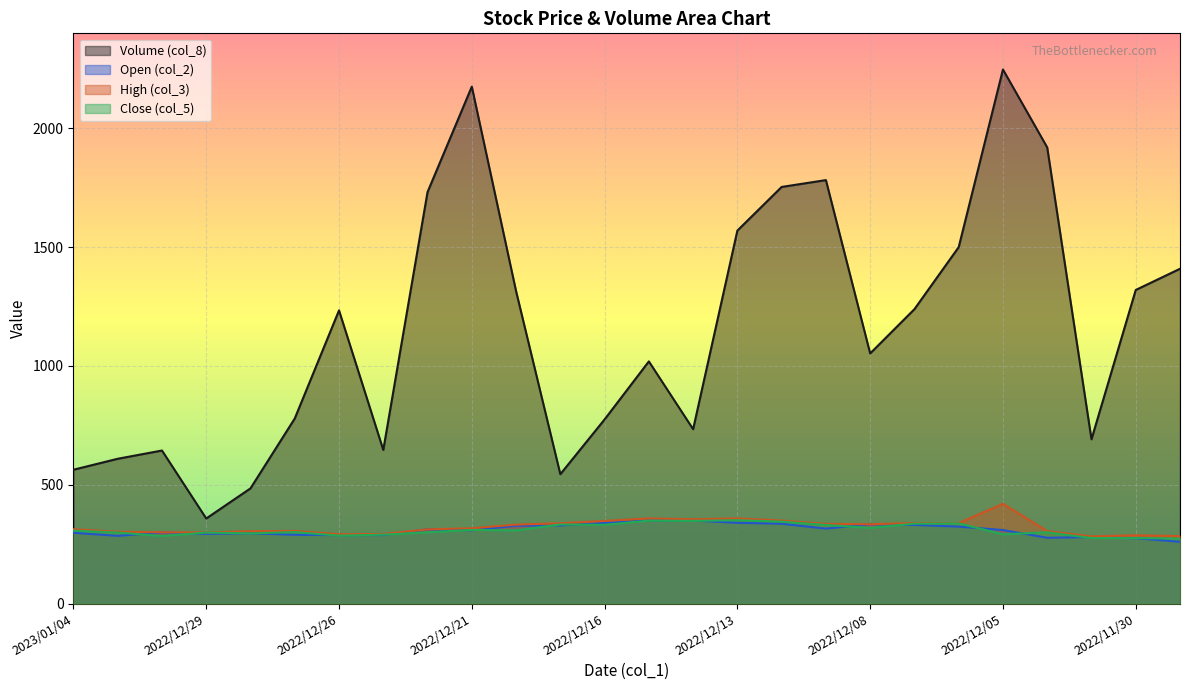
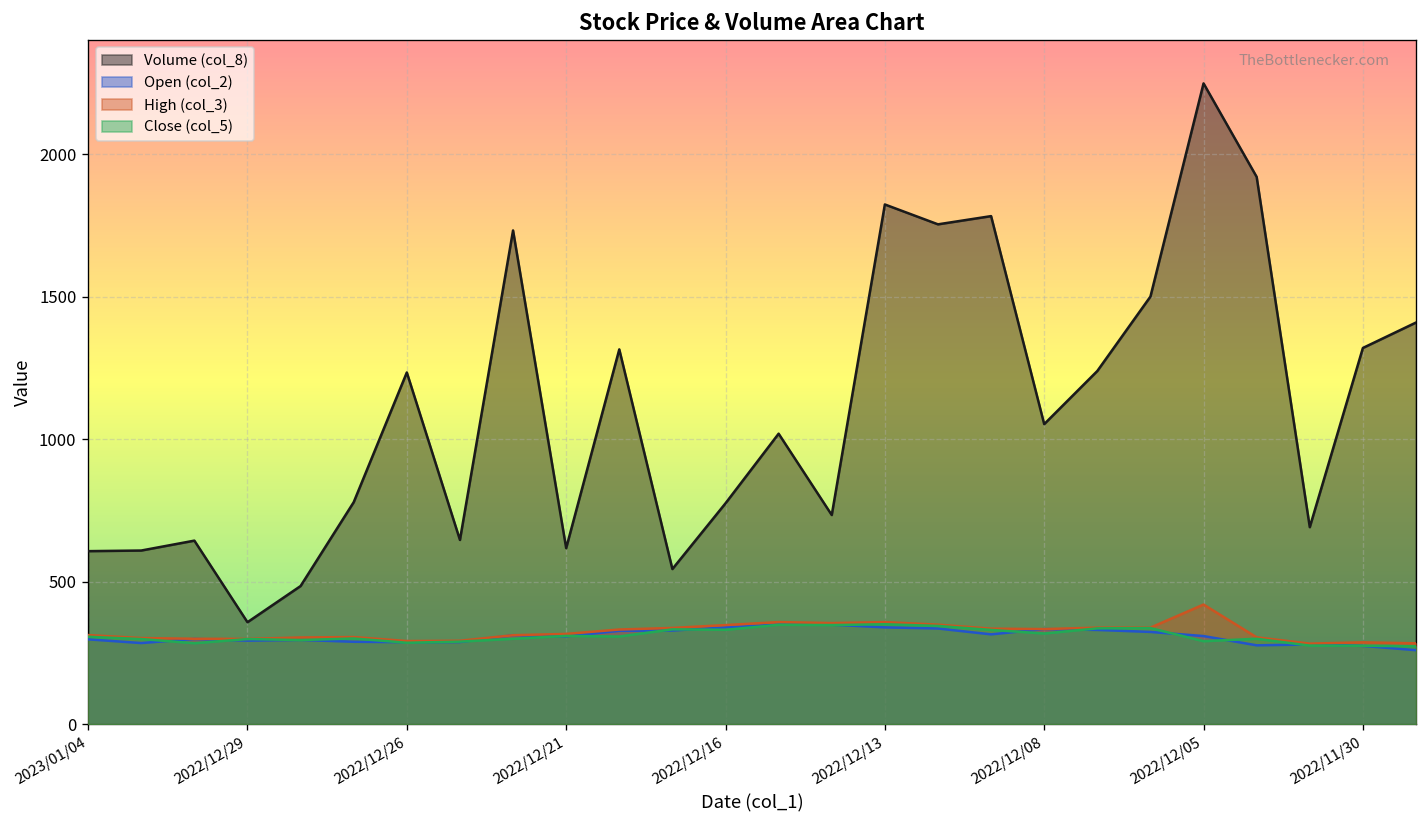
Volume (col_8), 2023/01/04: 560 -> 610
Volume (col_8), 2022/12/21: 2180 -> 620
Volume (col_8), 2022/12/13: 1570 -> 1820
